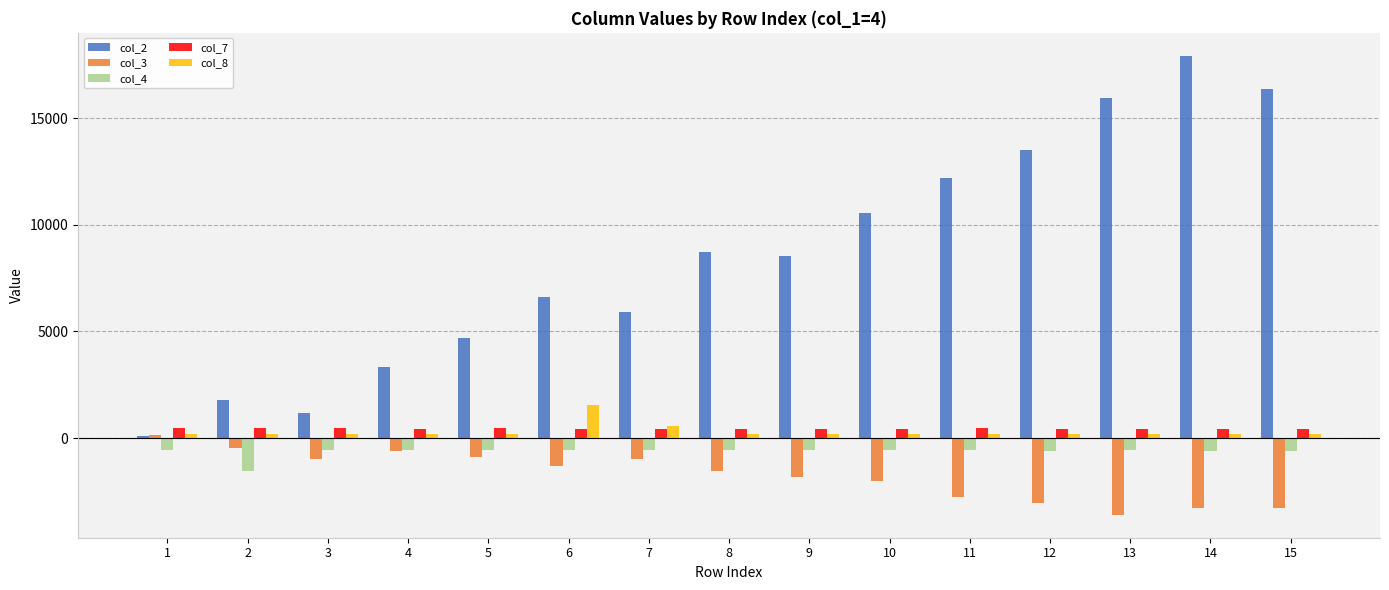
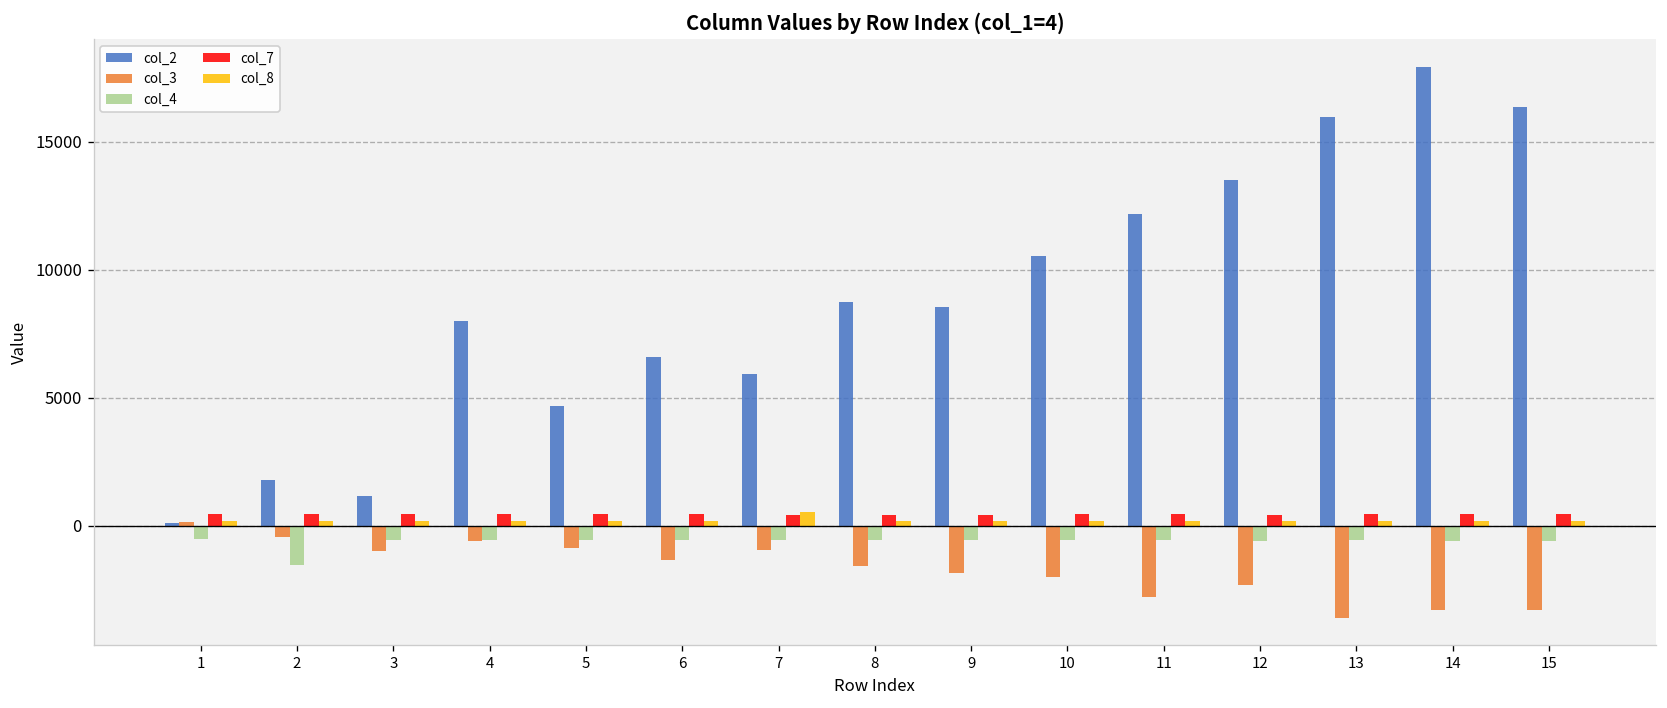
col_2, 4: 3300 -> 8000
col_8, 6: 1500 -> 200
col_3, 12: -3000 -> -2300
